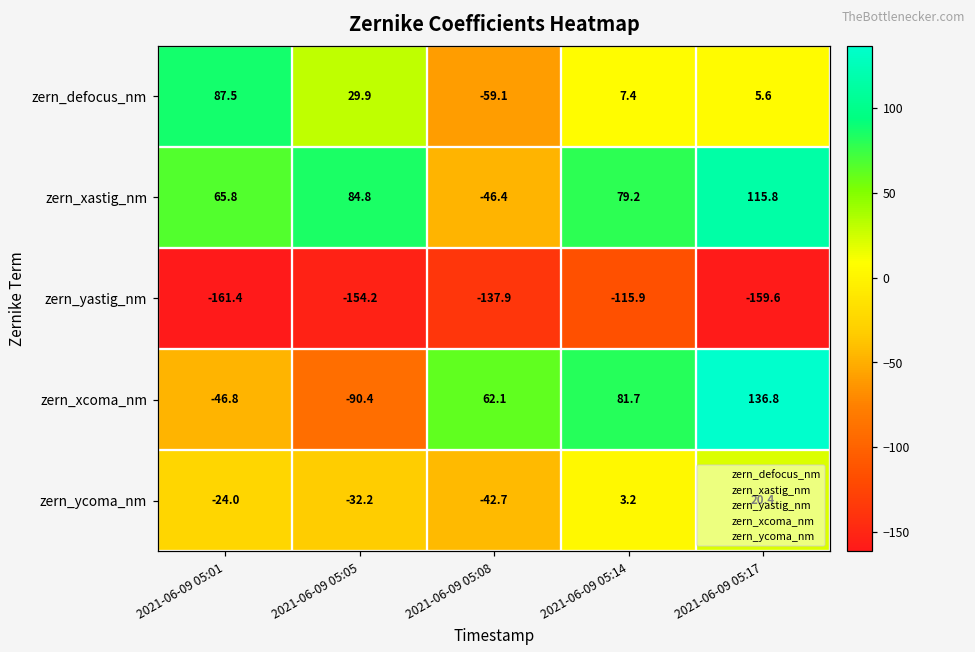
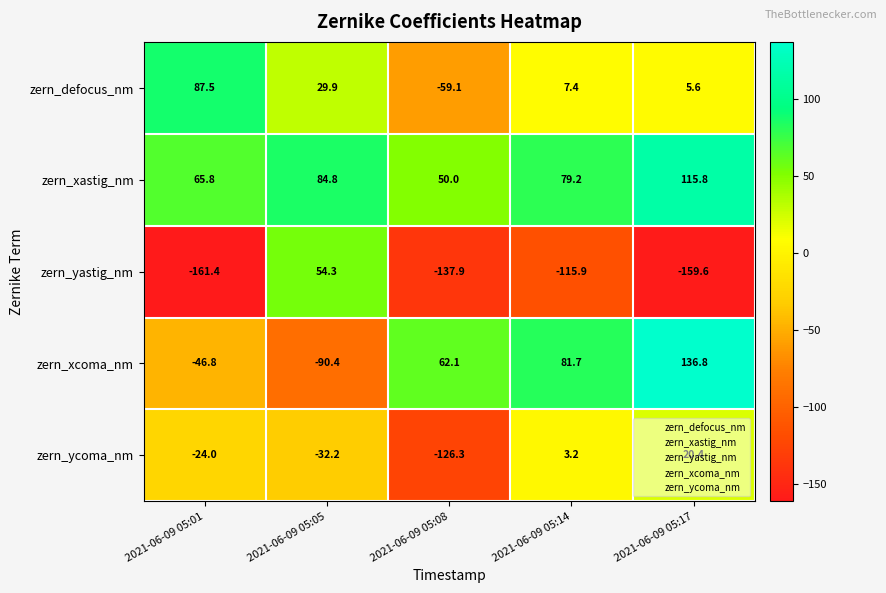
zern_xastig_nm, 2021-06-09 05:08: -46.4 -> 50.0
zern_yastig_nm, 2021-06-09 05:05: -154.2 -> 54.3
zern_ycoma_nm, 2021-06-09 05:08: -42.7 -> -126.3
